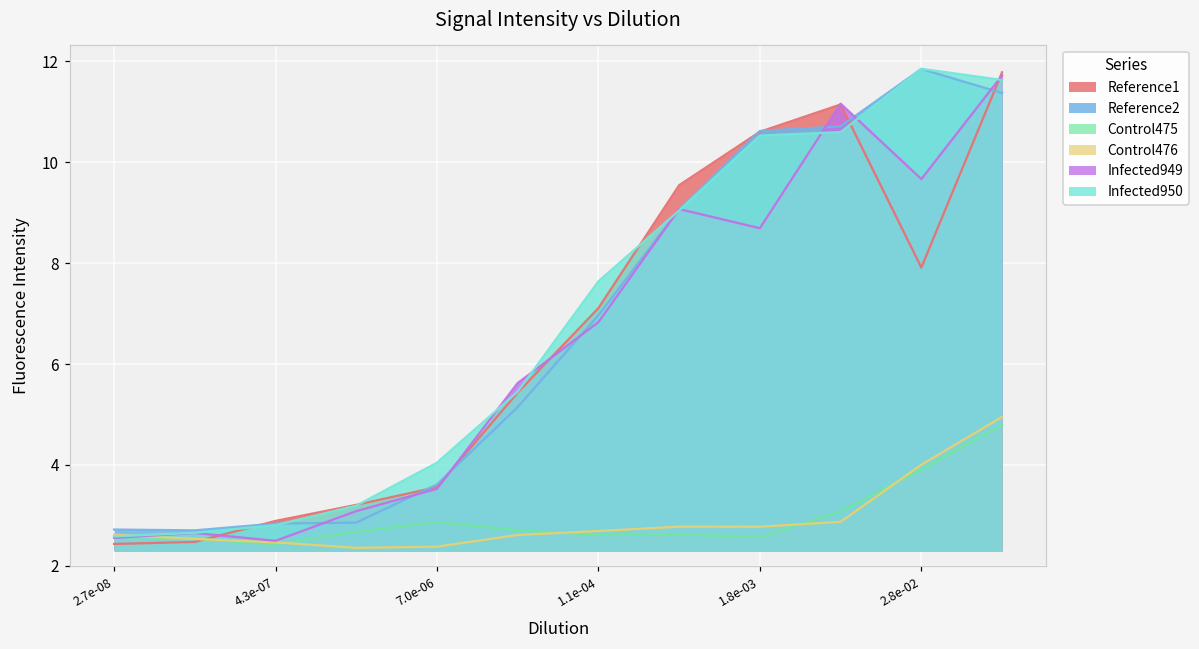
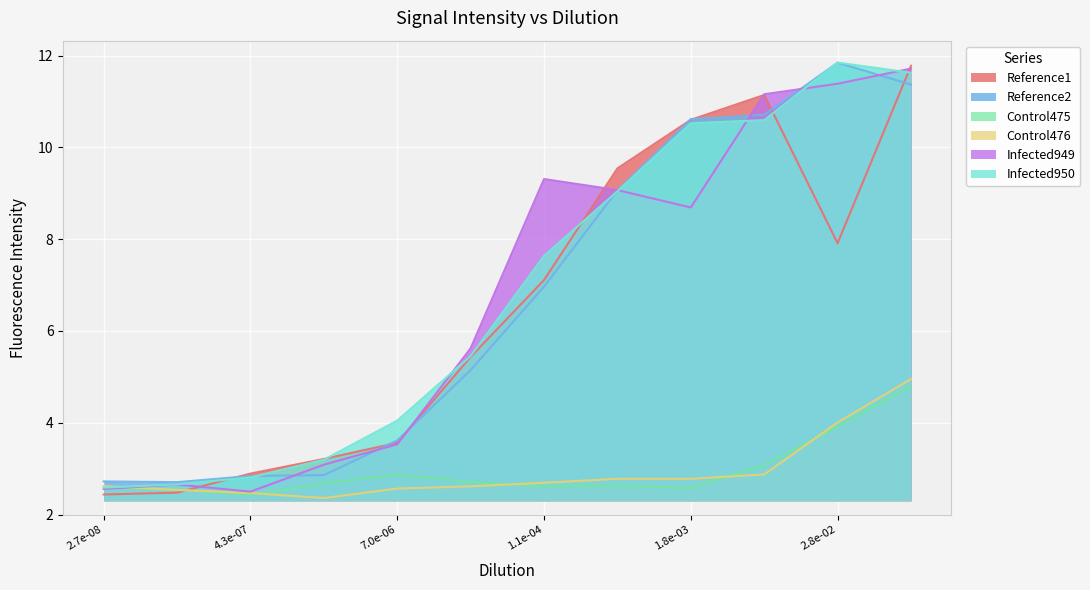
Control476, 7.0e-06: 2.4 -> 2.6
Infected949, 1.1e-04: 6.8 -> 9.3
Infected949, 2.8e-02: 9.7 -> 11.4
